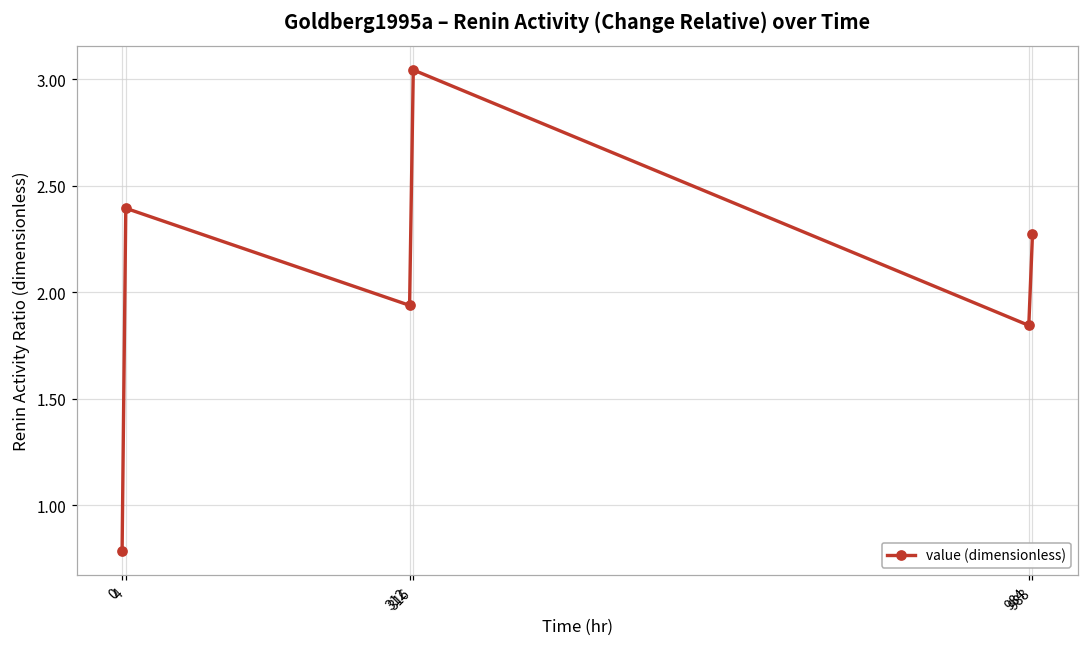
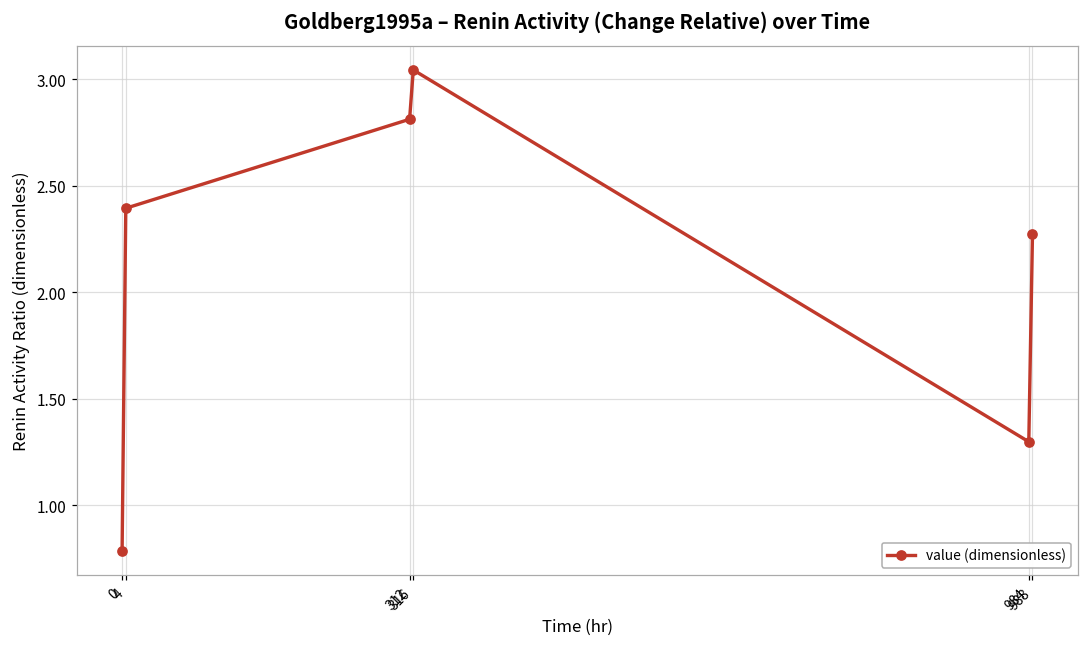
312: 1.94 -> 2.81
984: 1.84 -> 1.30
